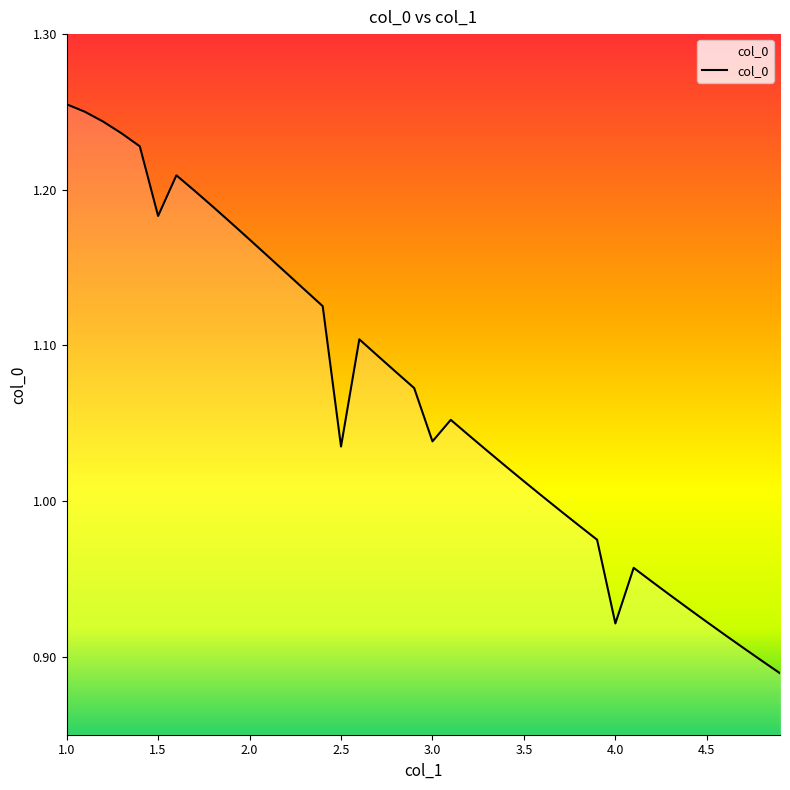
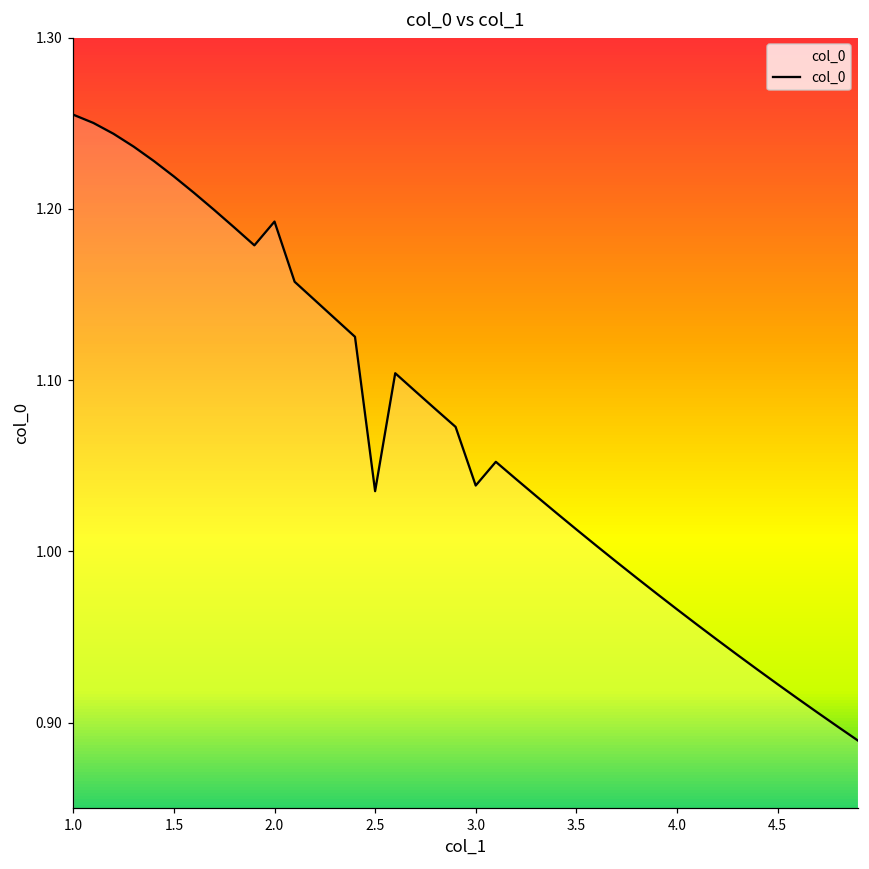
1.5: 1.183 -> 1.219
2.0: 1.168 -> 1.193
4.0: 0.921 -> 0.966
